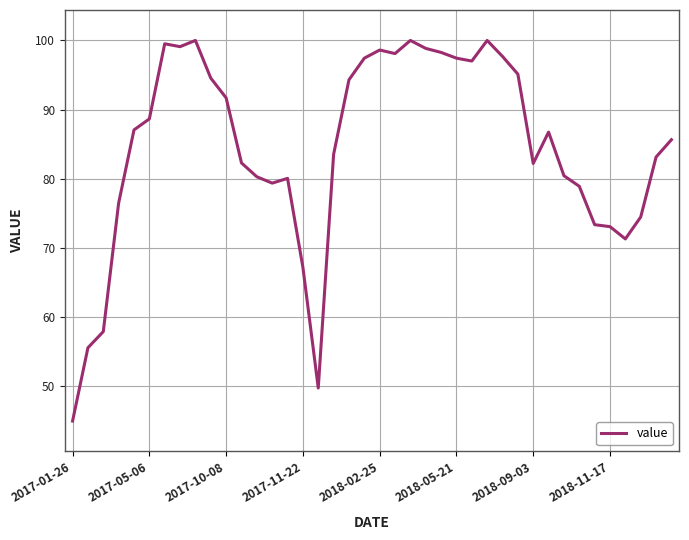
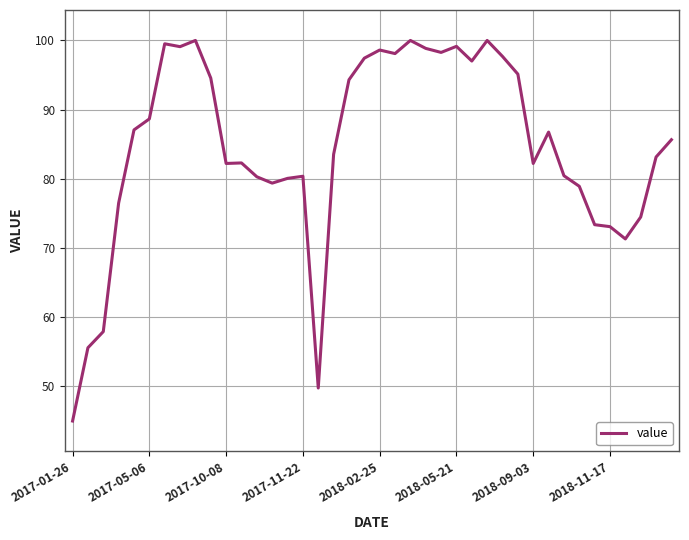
2017-10-08: 92 -> 82
2017-11-22: 67 -> 80
2018-05-21: 97 -> 99
